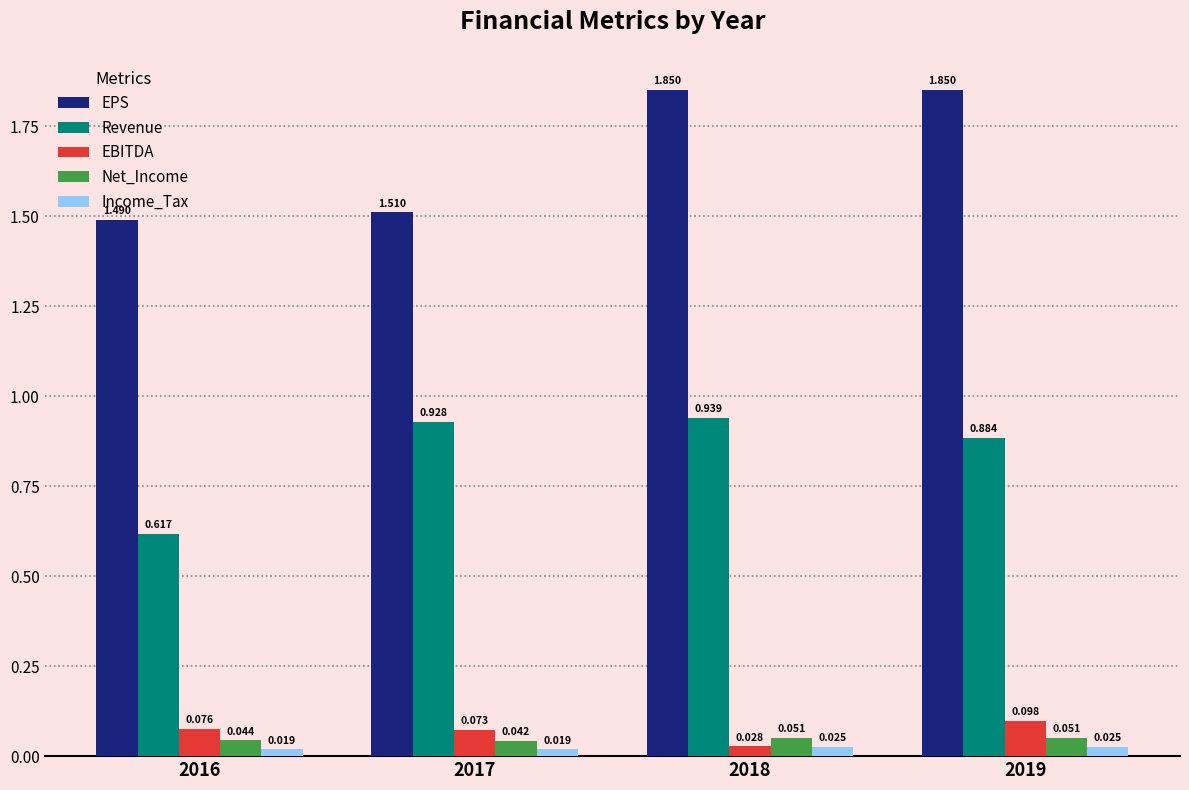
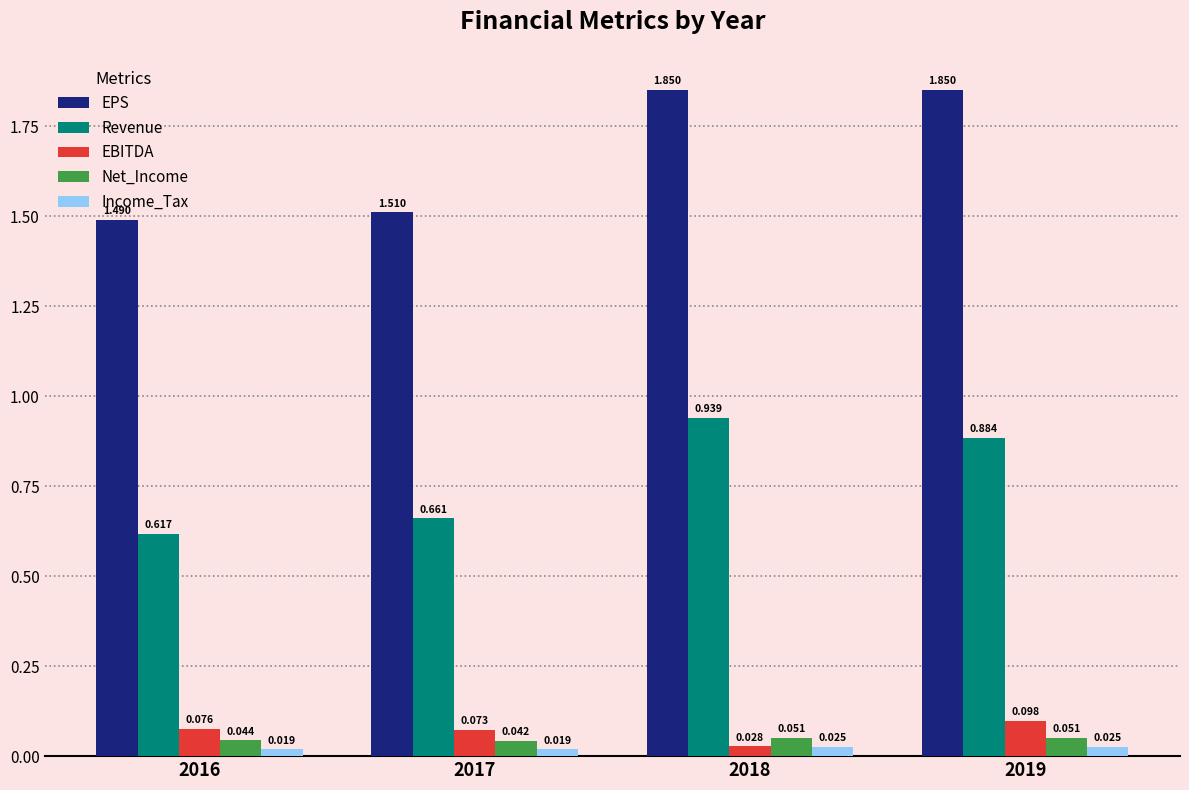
Revenue, 2017: 0.928 -> 0.661
